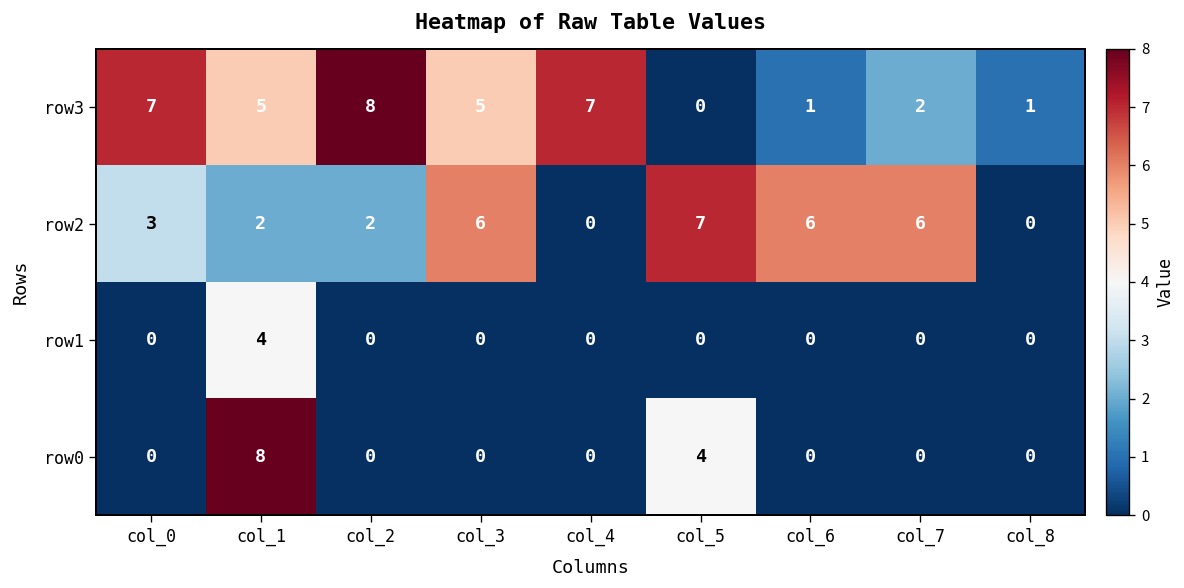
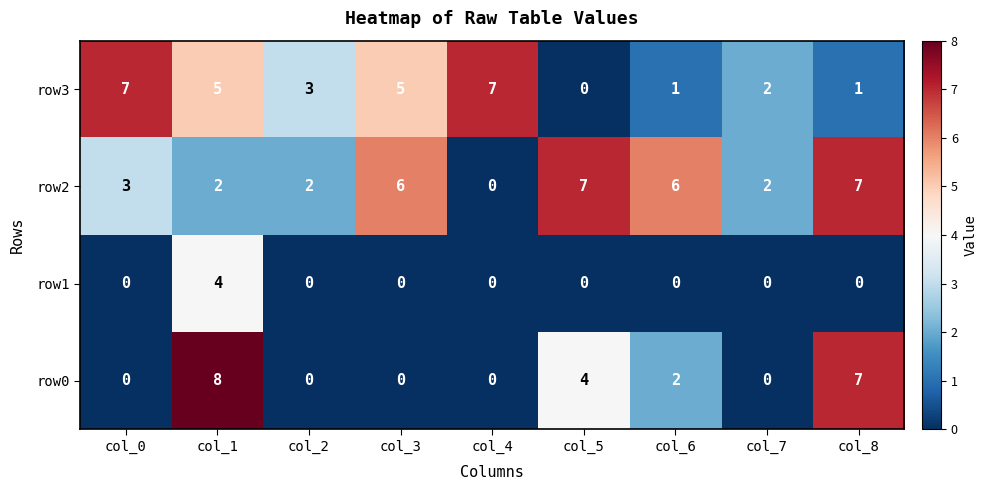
row3, col_2: 8 -> 3
row2, col_7: 6 -> 2
row2, col_8: 0 -> 7
row0, col_6: 0 -> 2
row0, col_8: 0 -> 7
